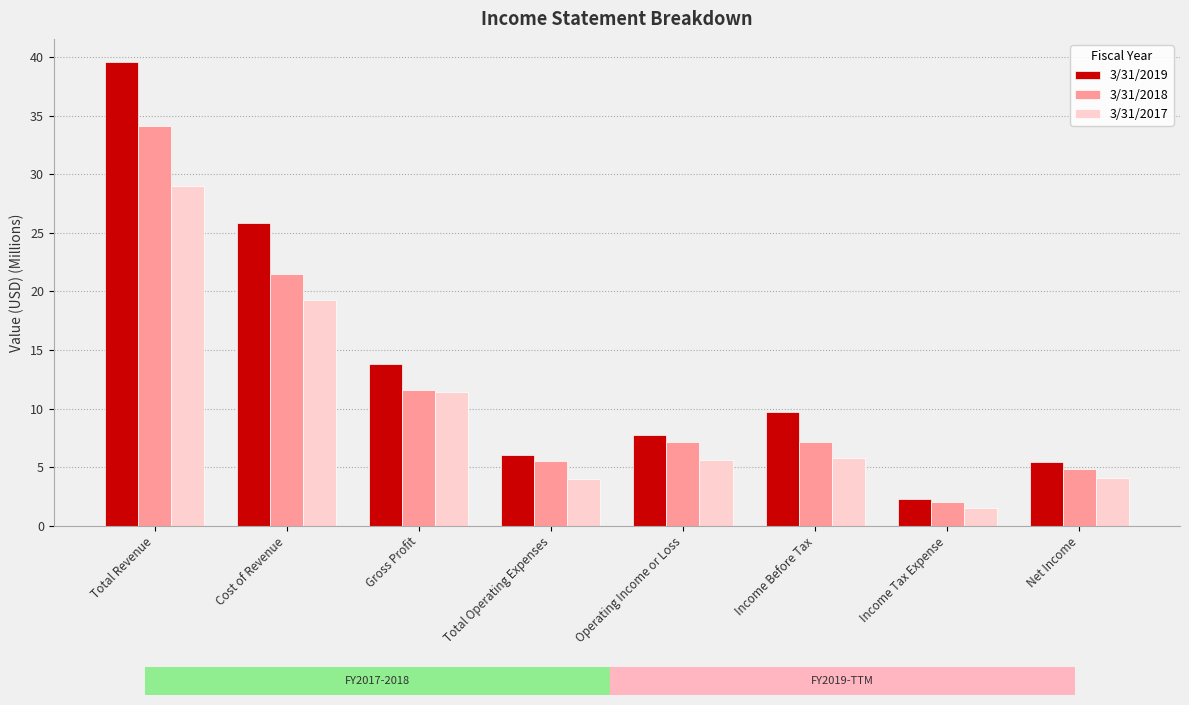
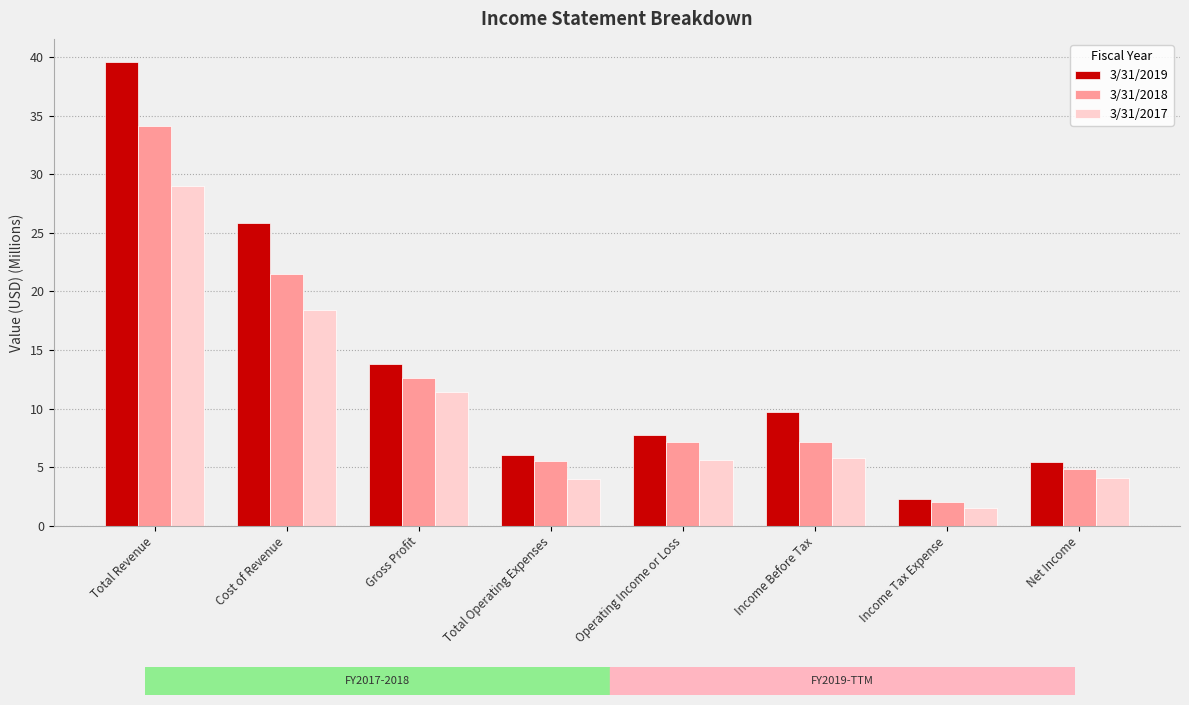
3/31/2017, Cost of Revenue: 19.3 -> 18.4
3/31/2018, Gross Profit: 11.6 -> 12.6
